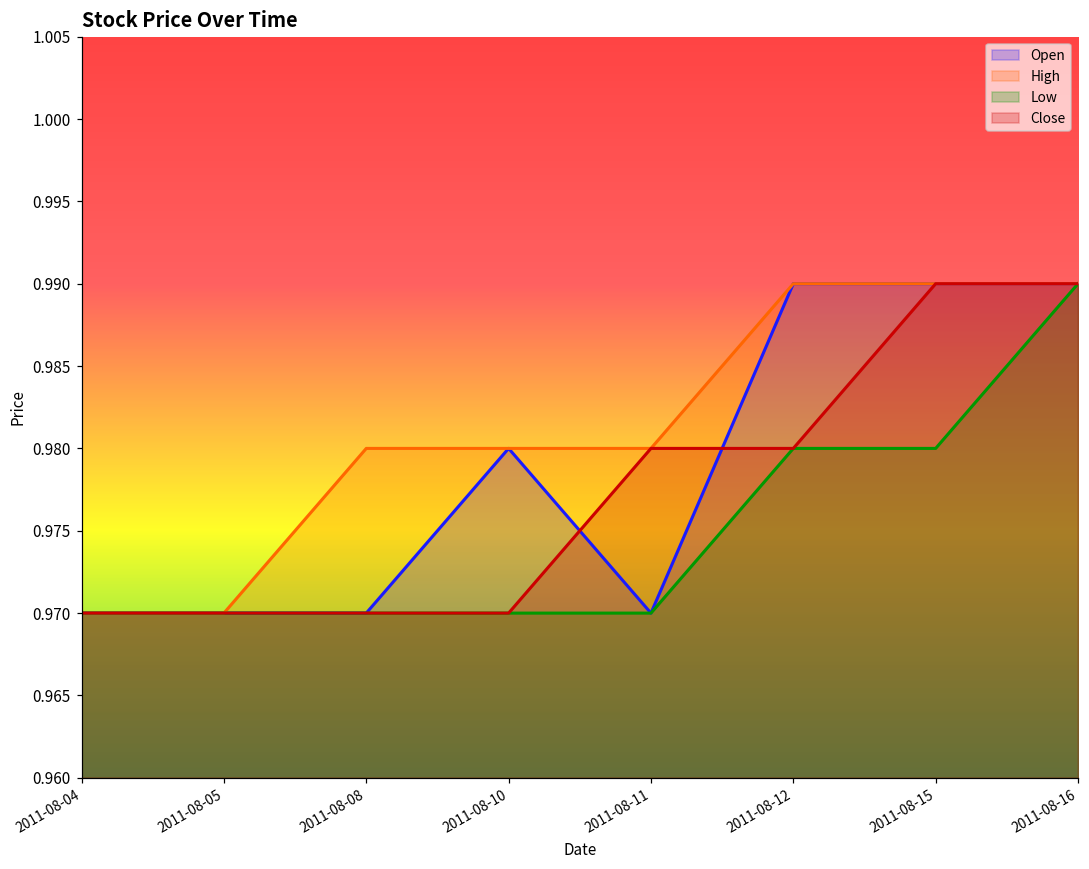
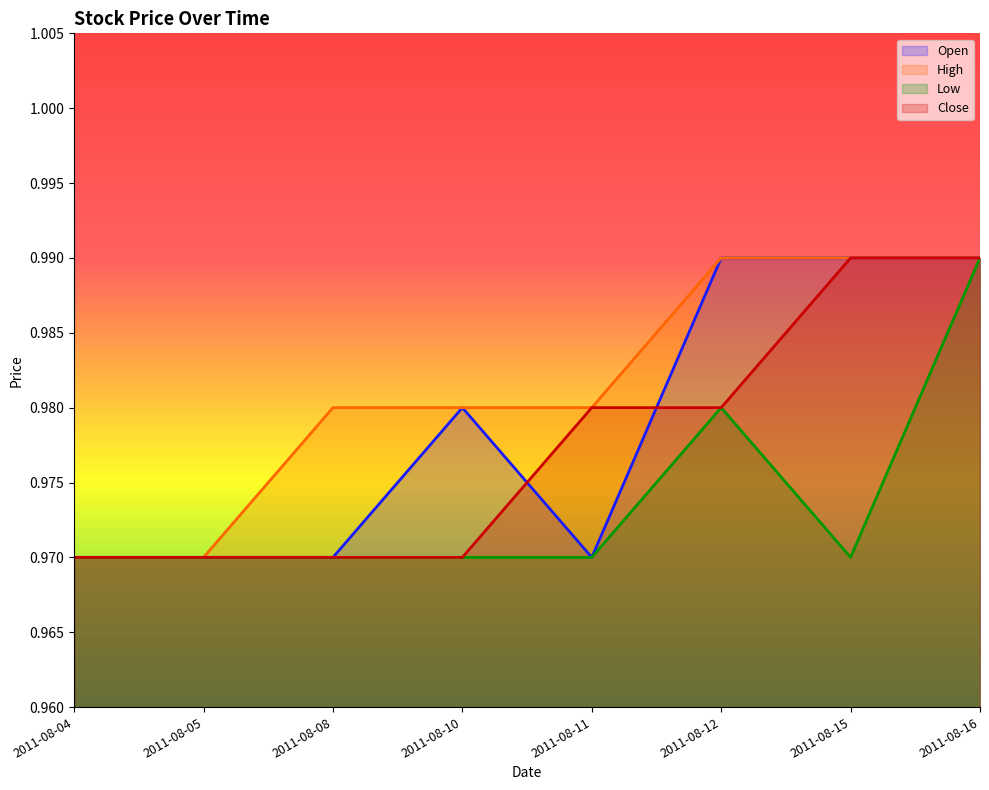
Low, 2011-08-15: 0.98 -> 0.97
